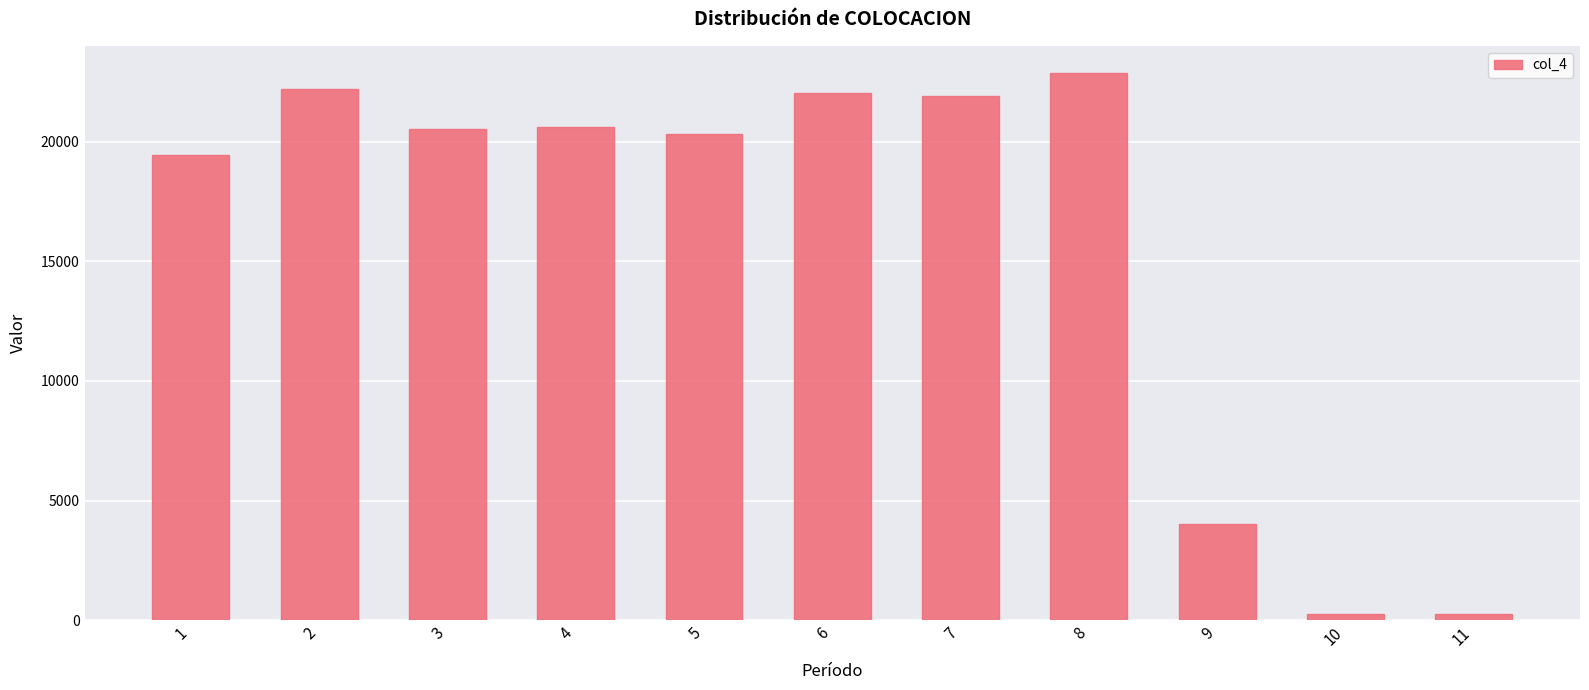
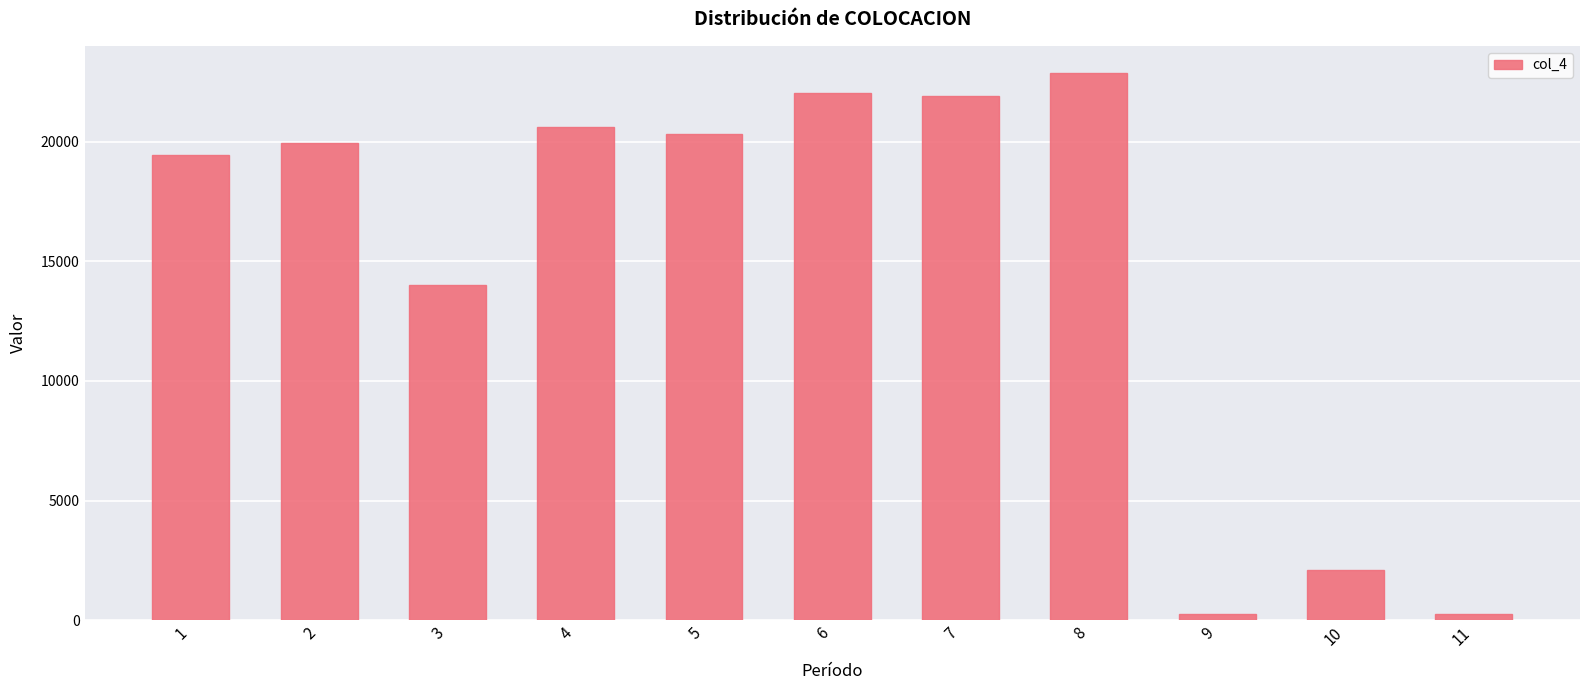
2: 22200 -> 20000
3: 20500 -> 14000
9: 4000 -> 200
10: 200 -> 2100
